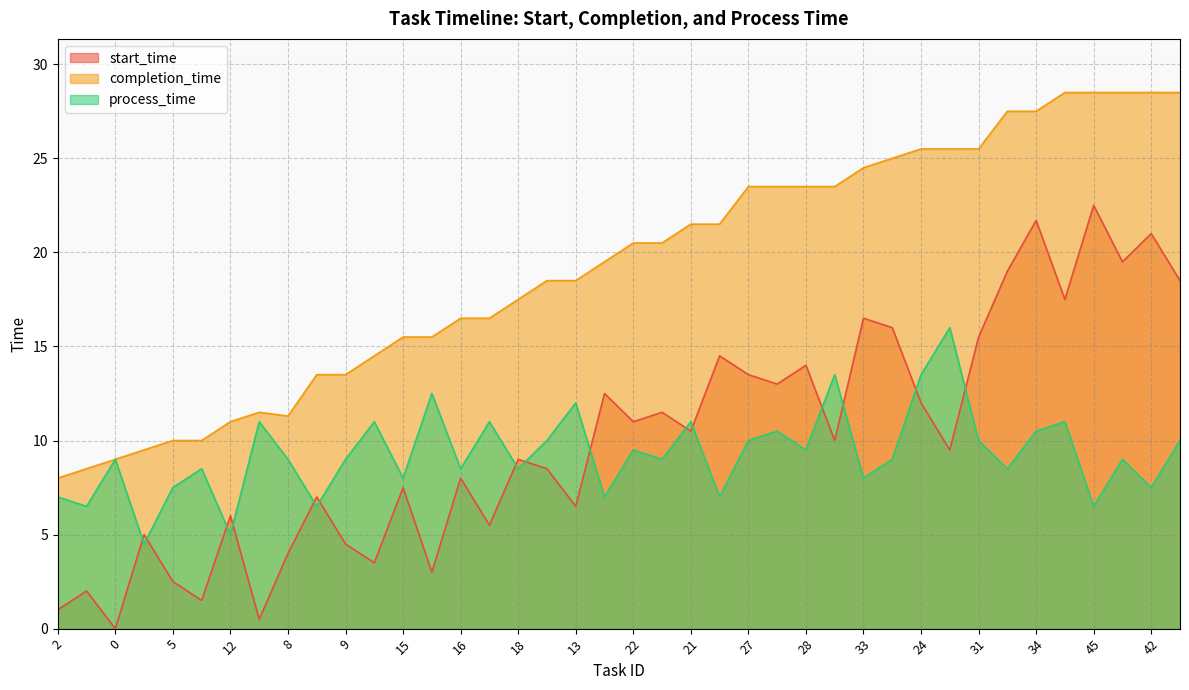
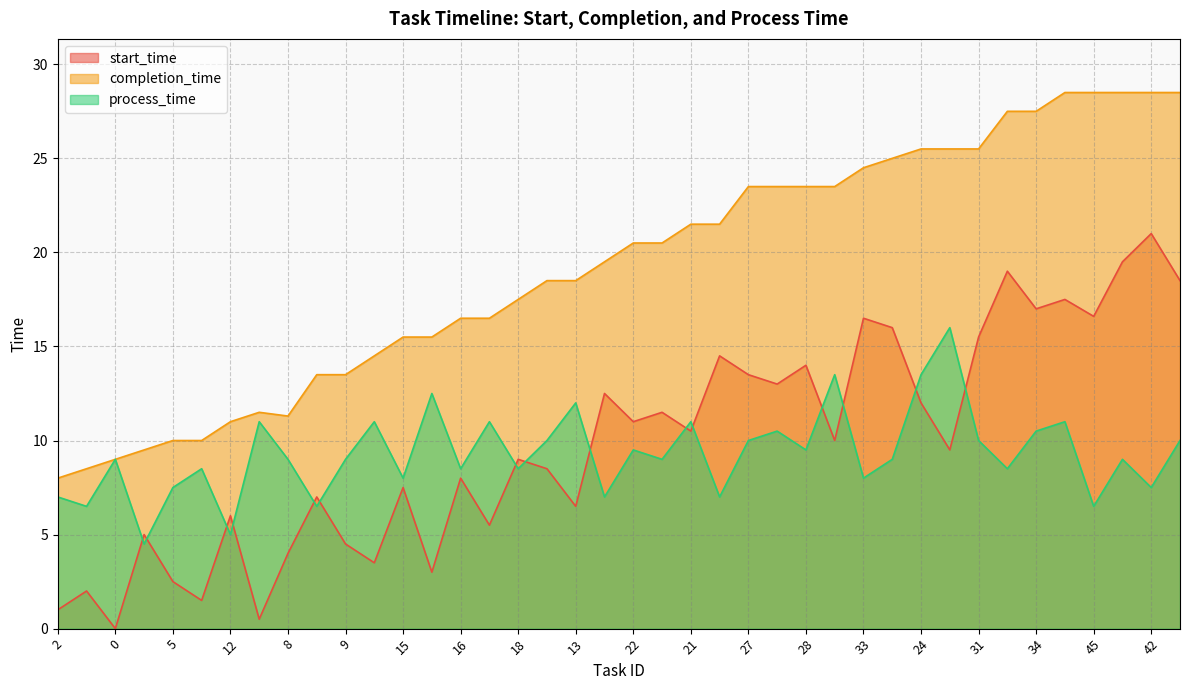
start_time, 34: 21.7 -> 17.0
start_time, 45: 22.5 -> 16.6
